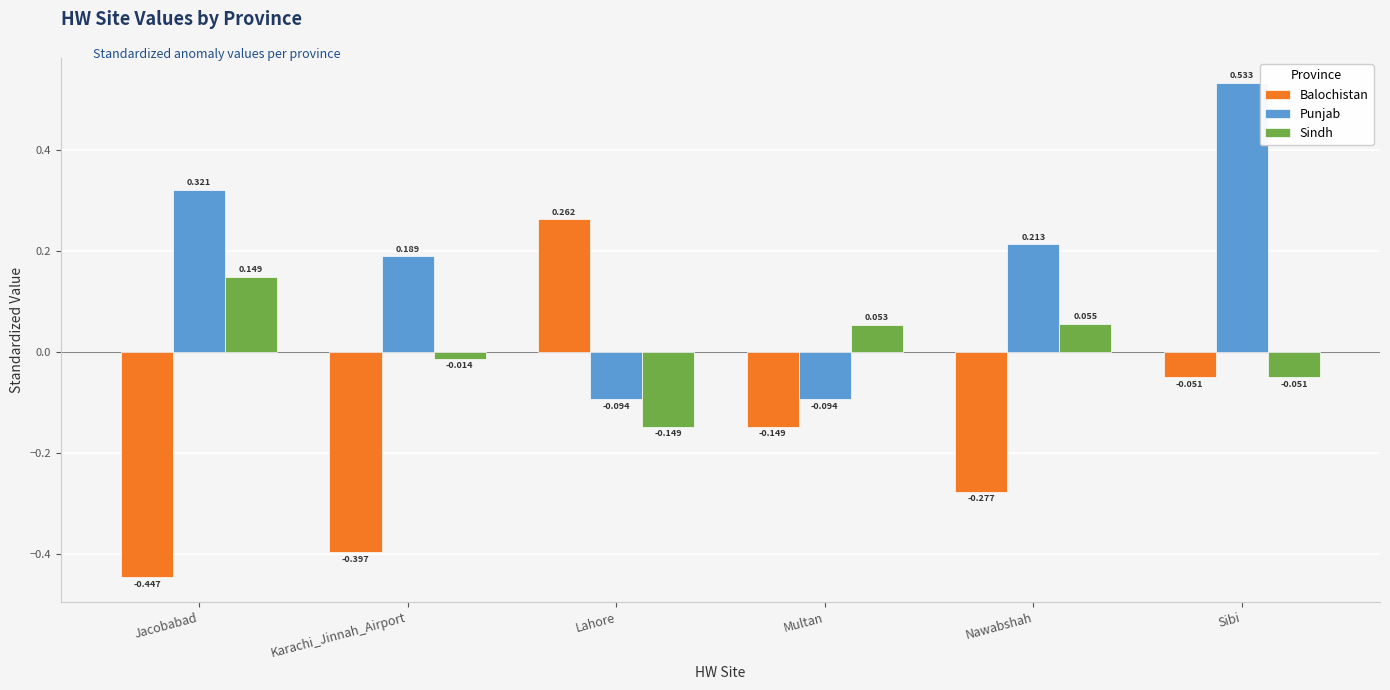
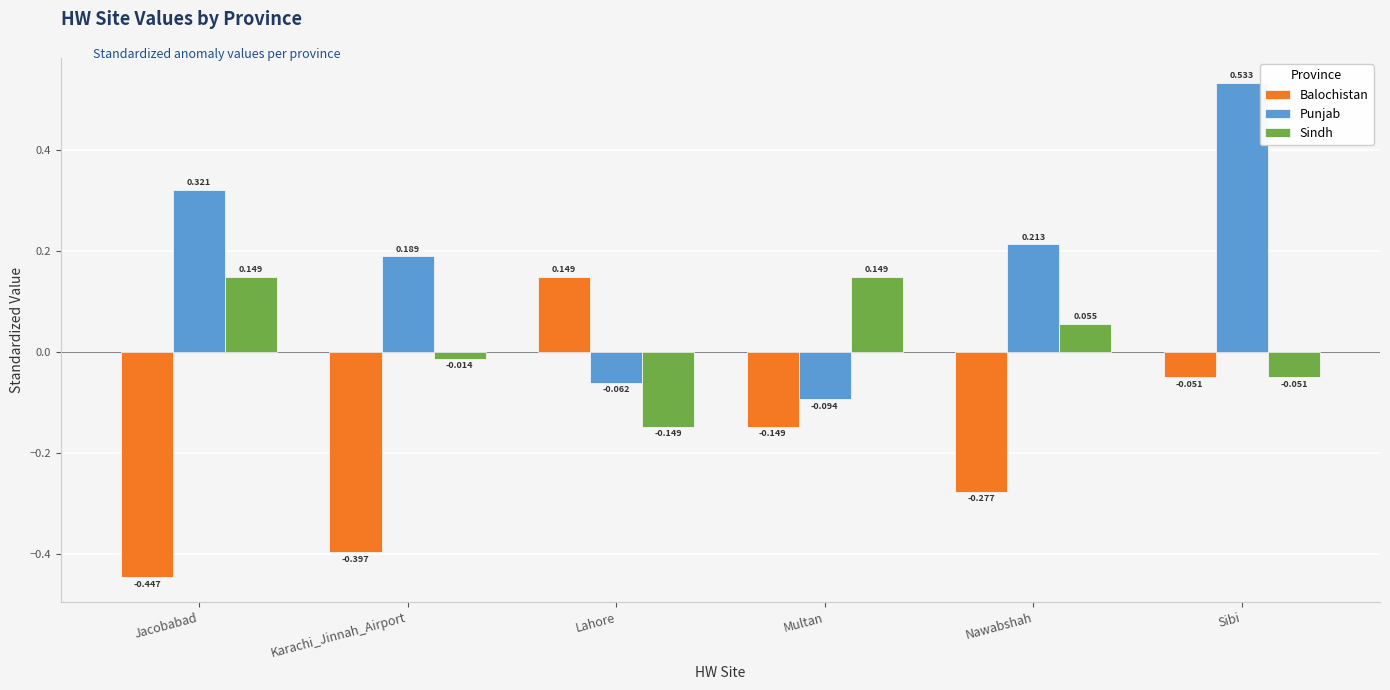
Balochistan, Lahore: 0.262 -> 0.149
Punjab, Lahore: -0.094 -> -0.062
Sindh, Multan: 0.053 -> 0.149
